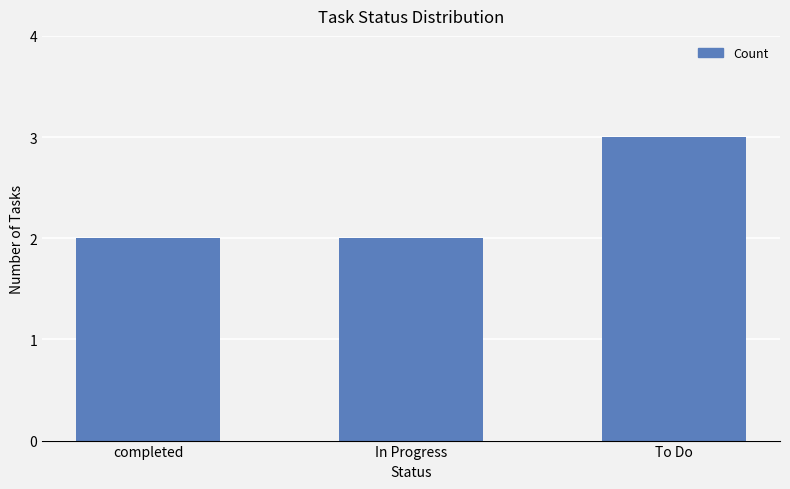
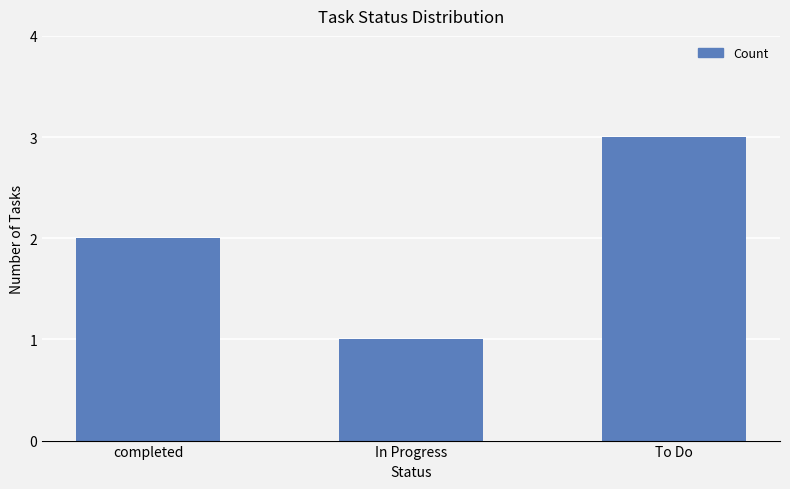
In Progress: 2 -> 1
